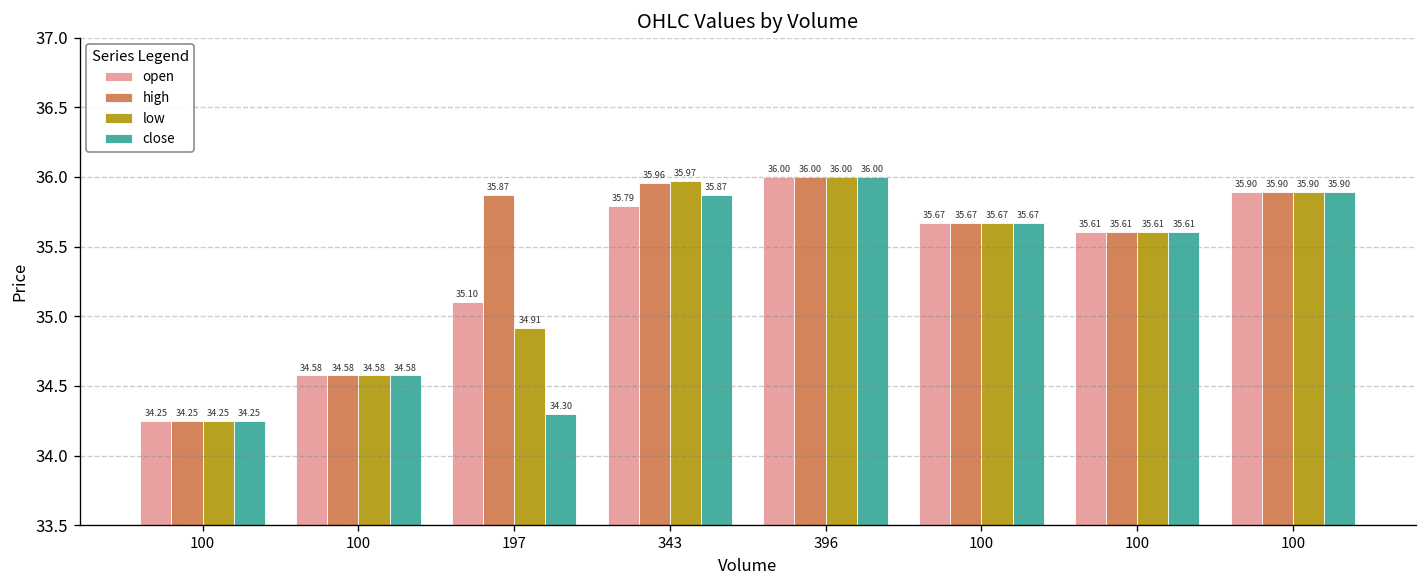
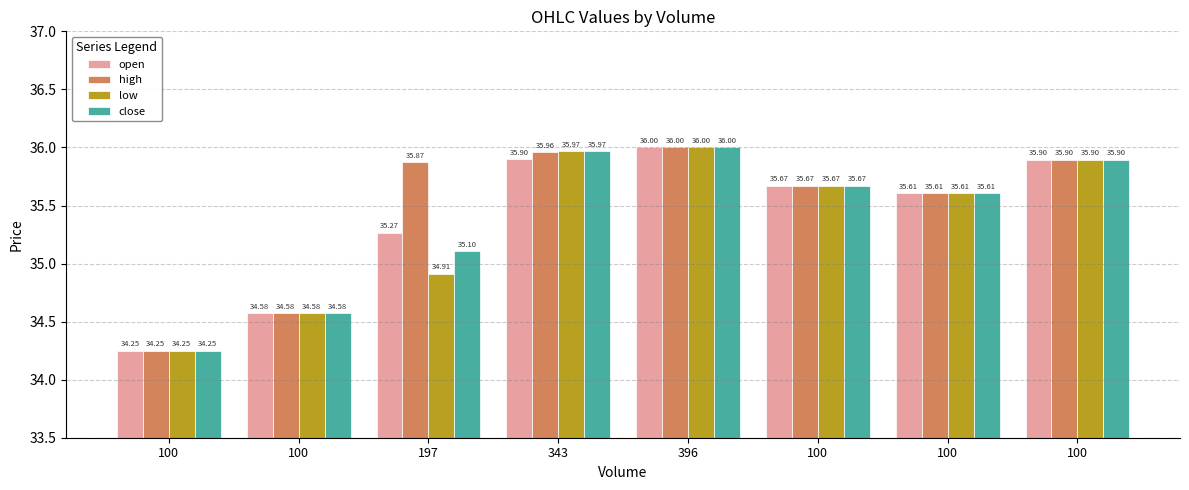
open, 197: 35.10 -> 35.27
close, 197: 34.30 -> 35.10
open, 343: 35.79 -> 35.90
close, 343: 35.87 -> 35.97
